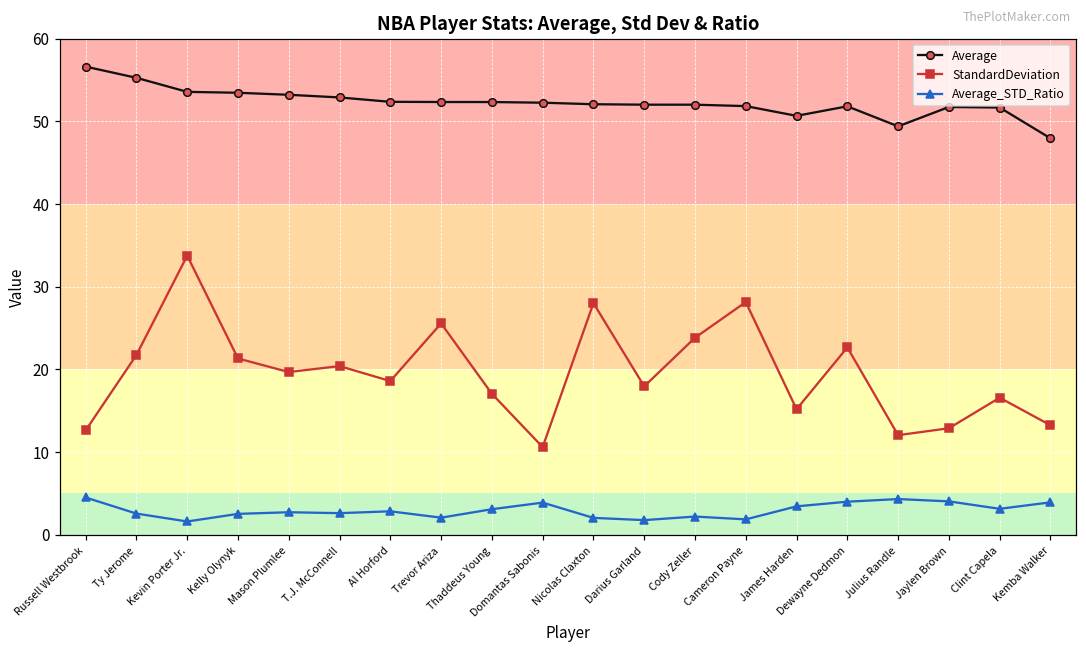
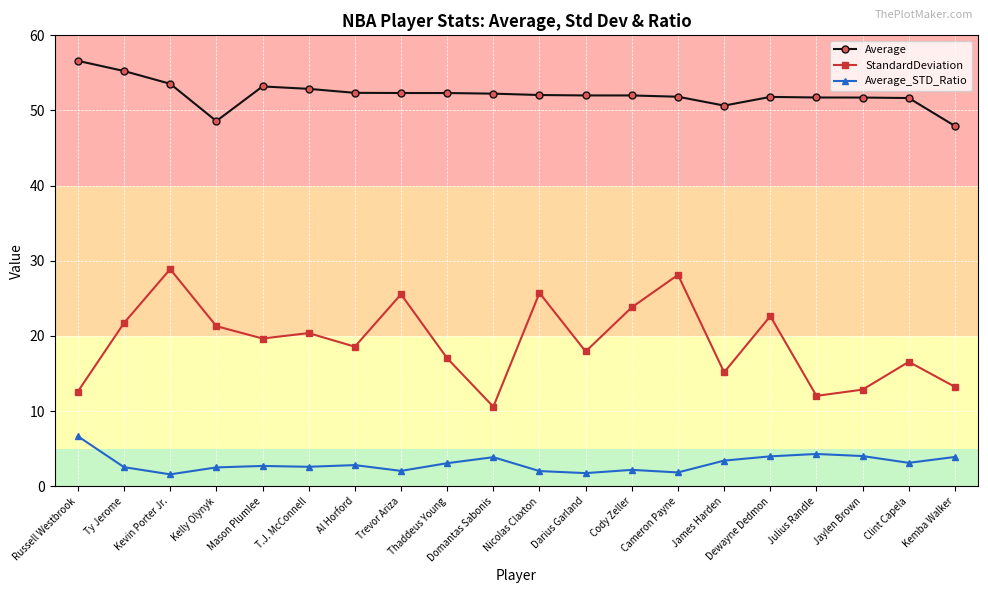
Average_STD_Ratio, Russell Westbrook: 4 -> 7
StandardDeviation, Kevin Porter Jr.: 34 -> 29
Average, Kelly Olynyk: 53 -> 49
StandardDeviation, Nicolas Claxton: 28 -> 26
Average, Julius Randle: 49 -> 52
